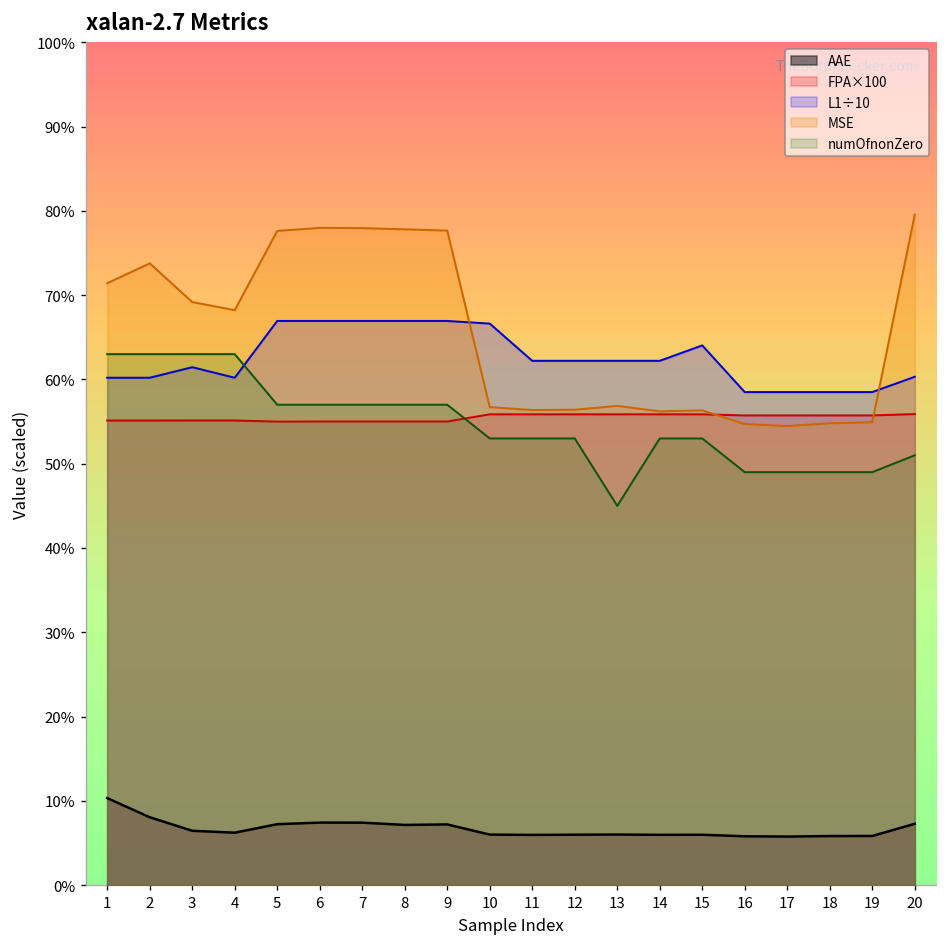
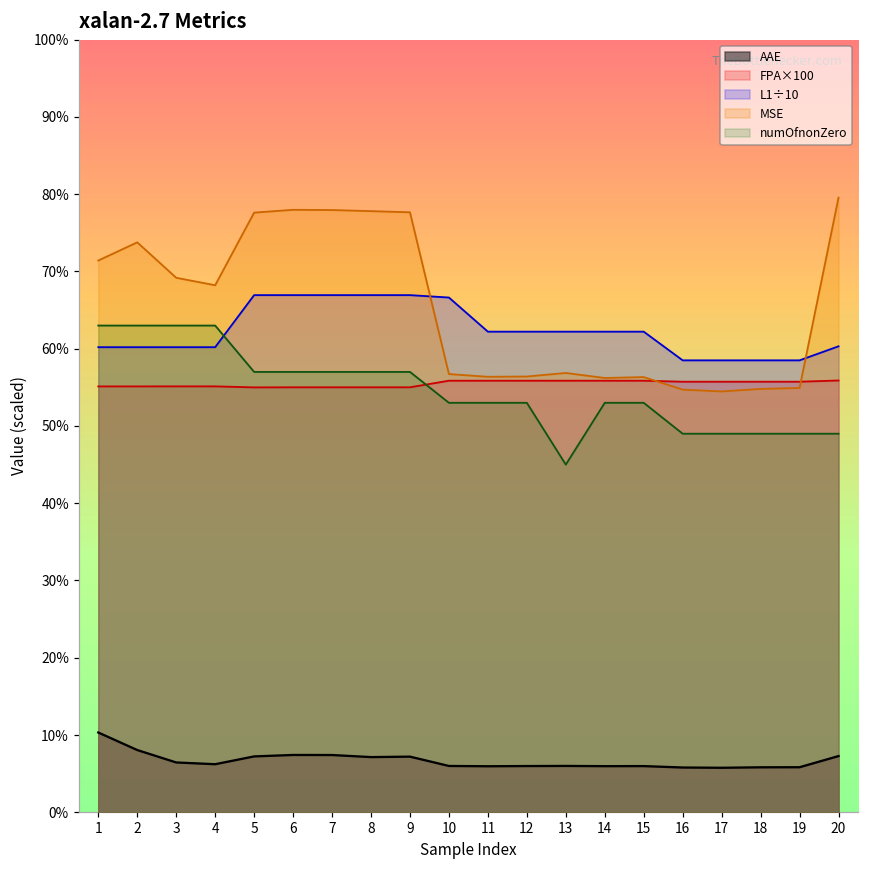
L1÷10, 3: 61% -> 60%
L1÷10, 15: 64% -> 62%
numOfnonZero, 20: 51% -> 49%
